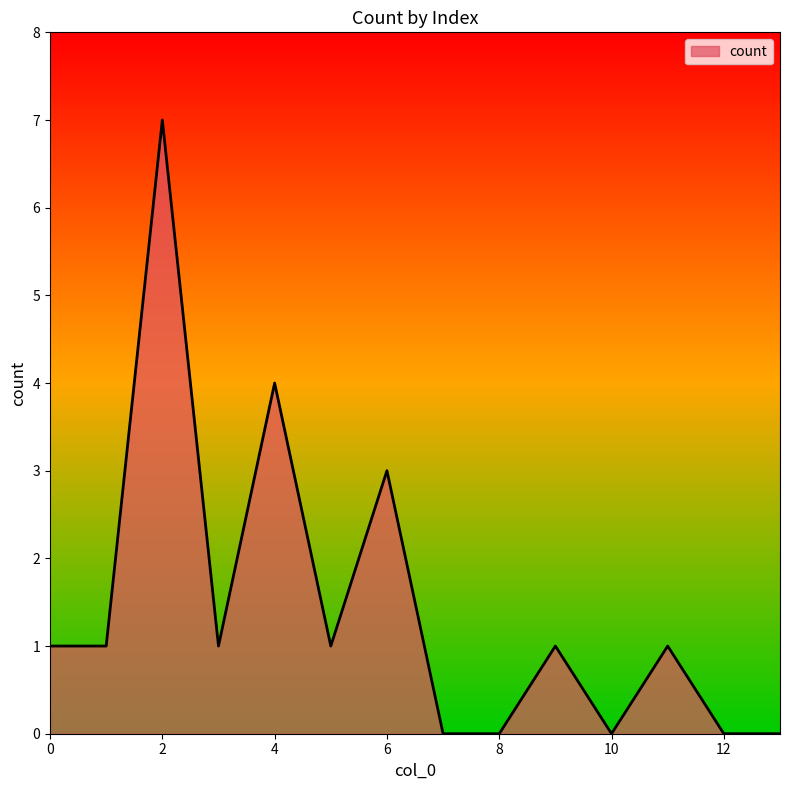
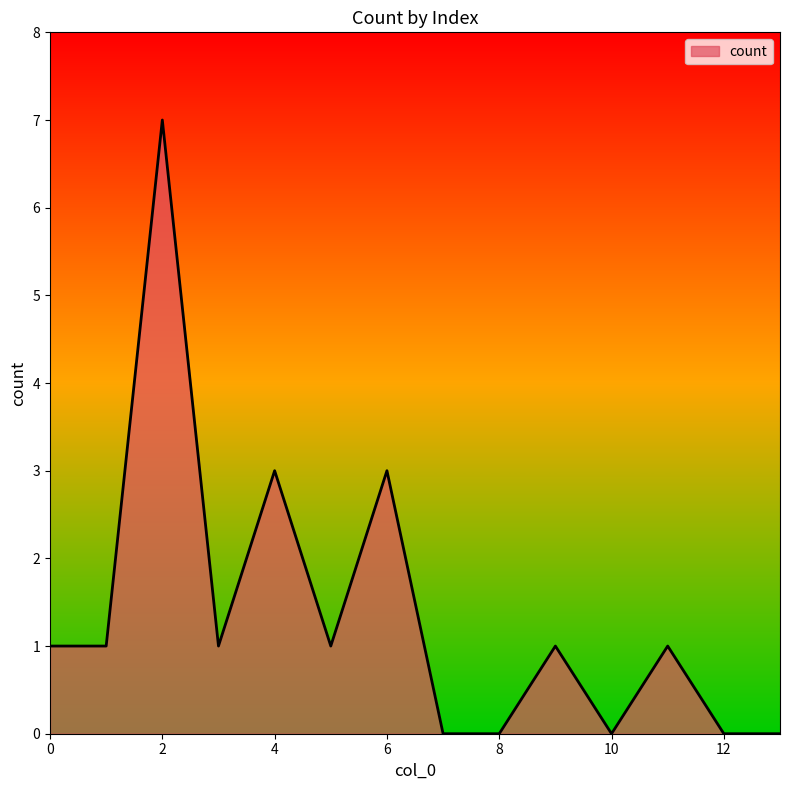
4: 4 -> 3
